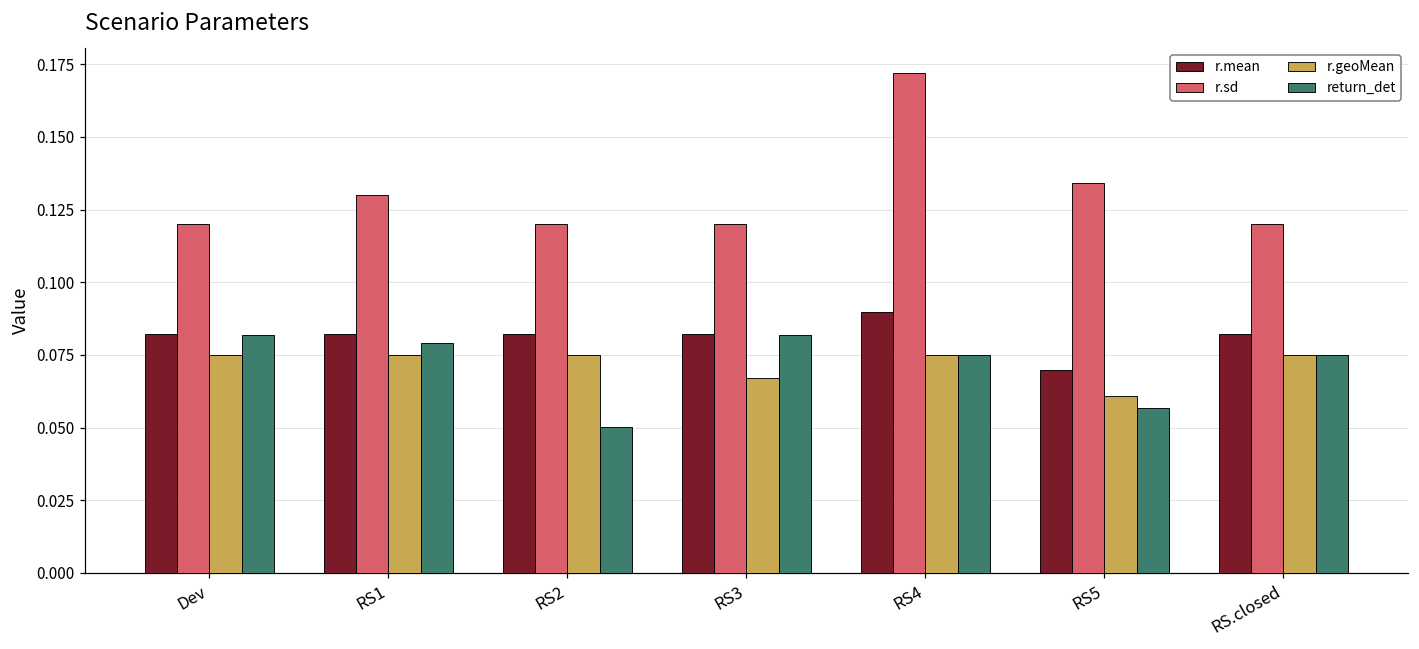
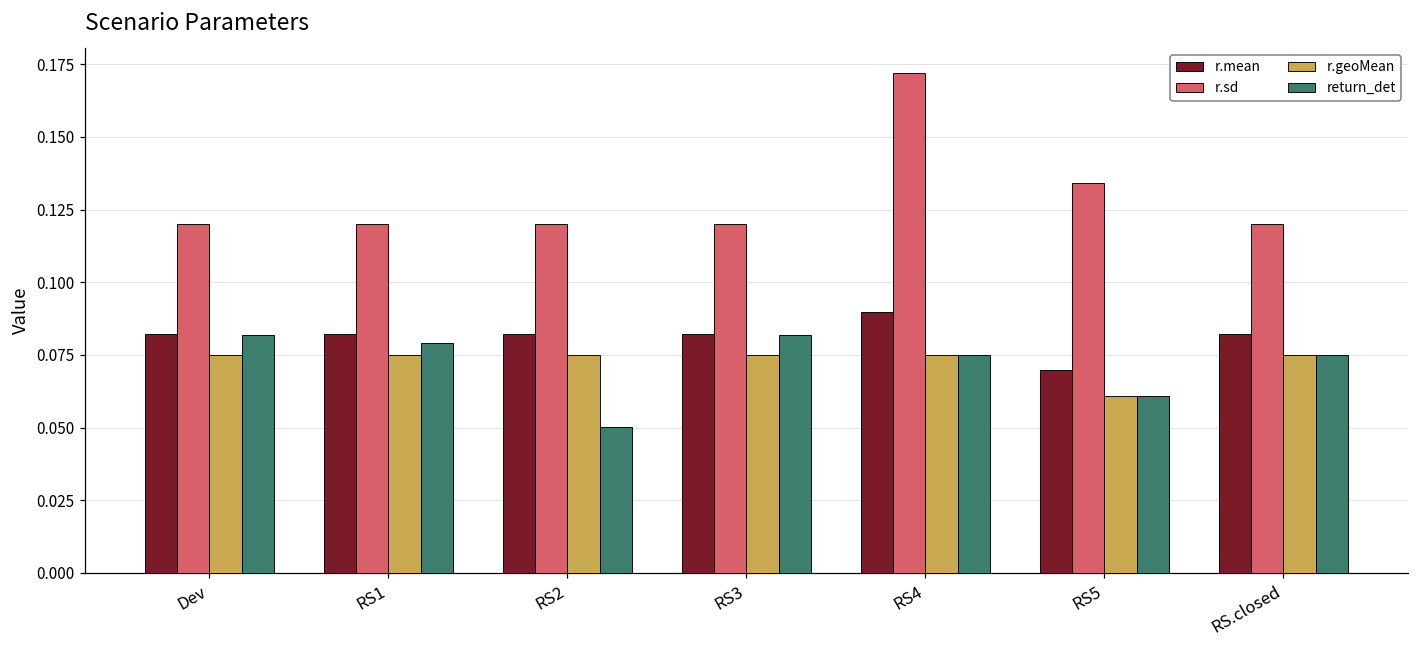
r.sd, RS1: 0.13 -> 0.12
r.geoMean, RS3: 0.067 -> 0.075
return_det, RS5: 0.057 -> 0.061
